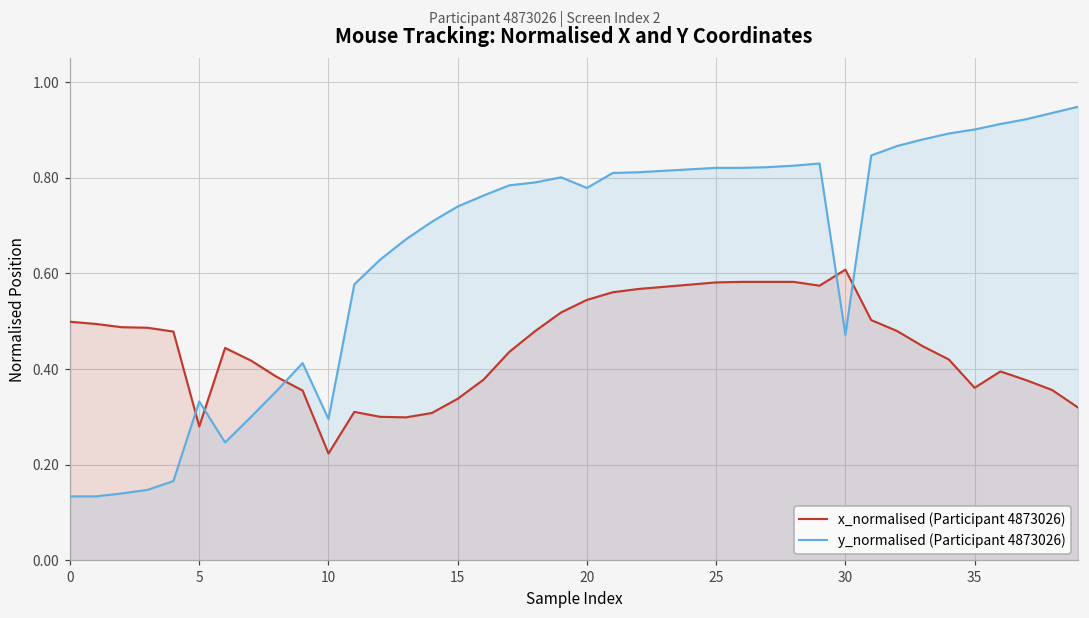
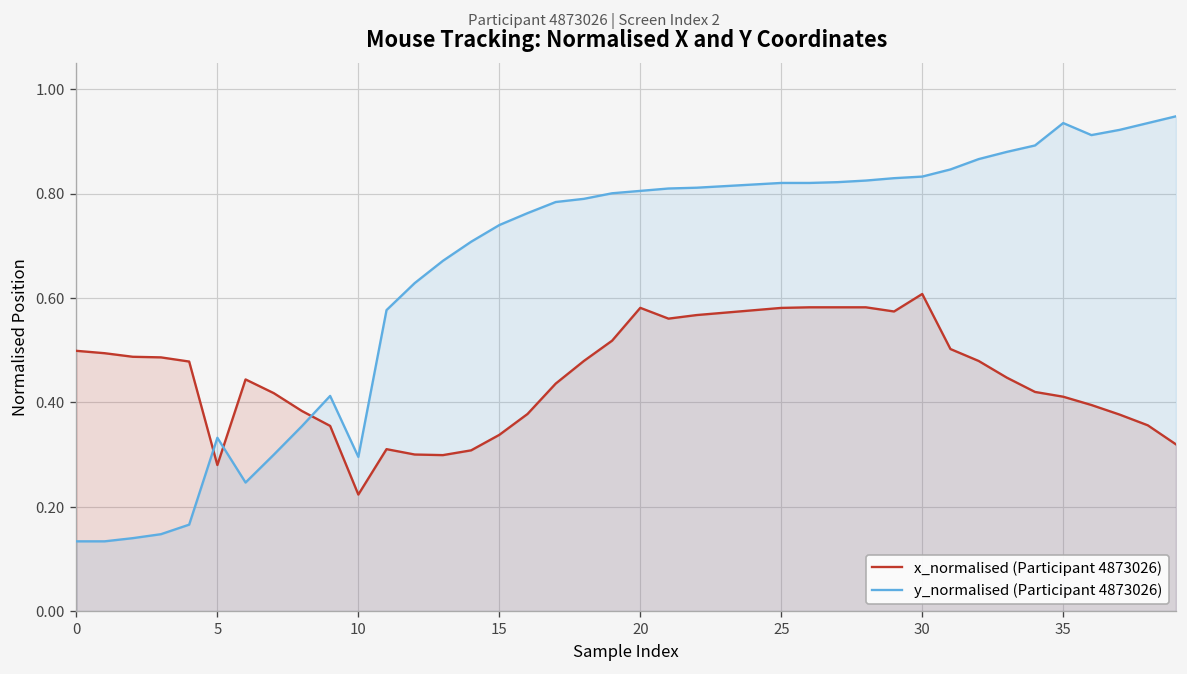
x_normalised (Participant 4873026), 20: 0.54 -> 0.58
y_normalised (Participant 4873026), 20: 0.78 -> 0.81
y_normalised (Participant 4873026), 30: 0.47 -> 0.83
x_normalised (Participant 4873026), 35: 0.36 -> 0.41
y_normalised (Participant 4873026), 35: 0.90 -> 0.94
